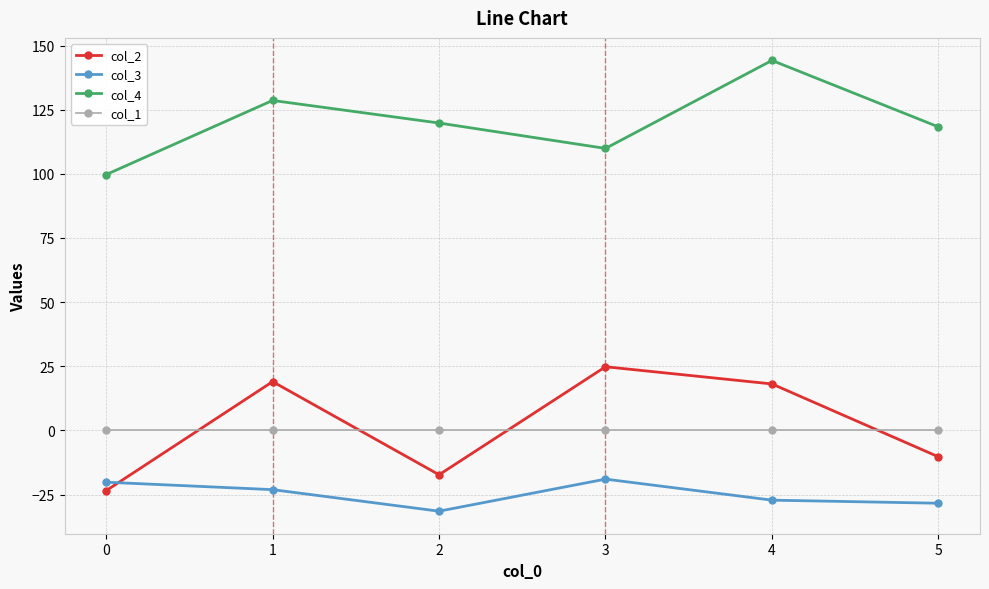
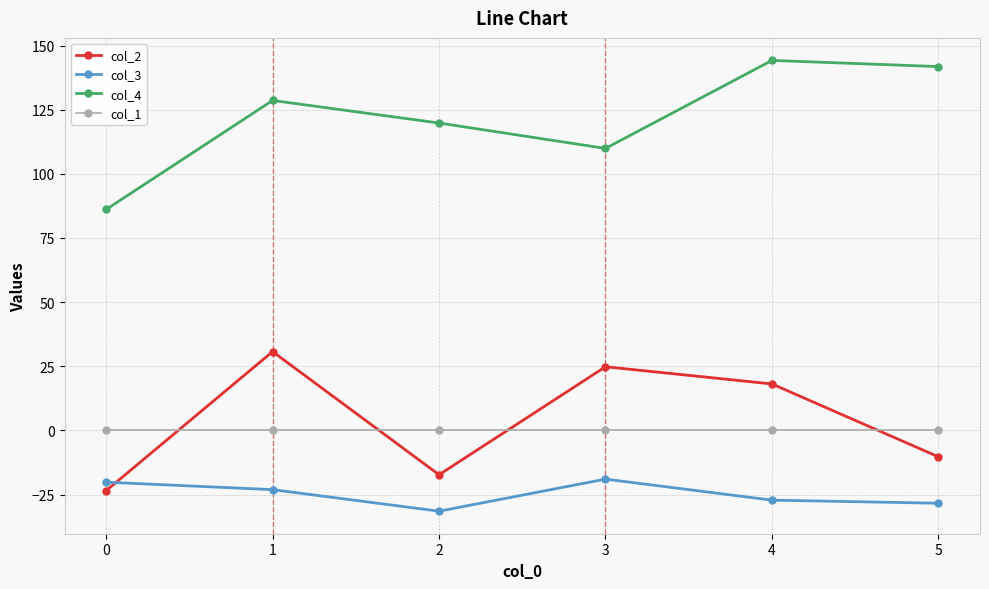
col_4, 0: 100 -> 86
col_2, 1: 19 -> 31
col_4, 5: 118 -> 142
